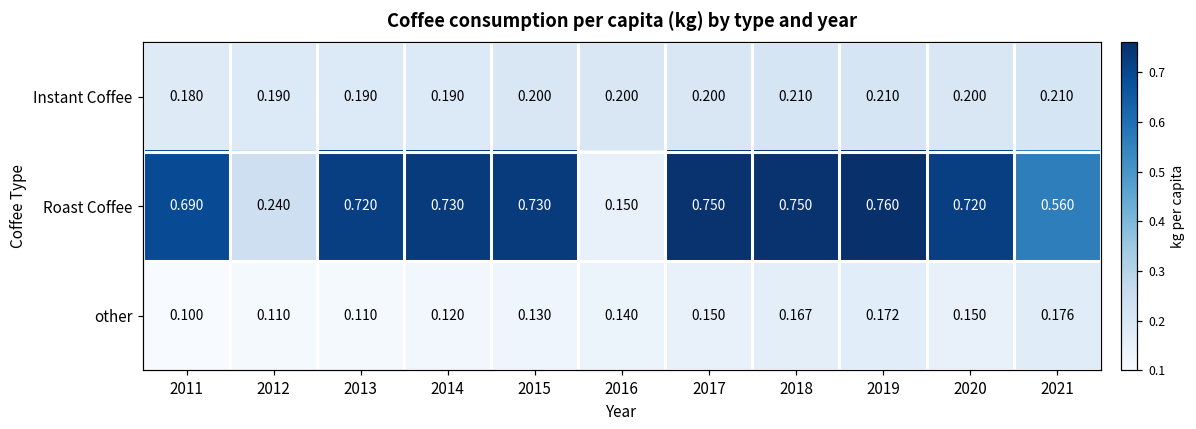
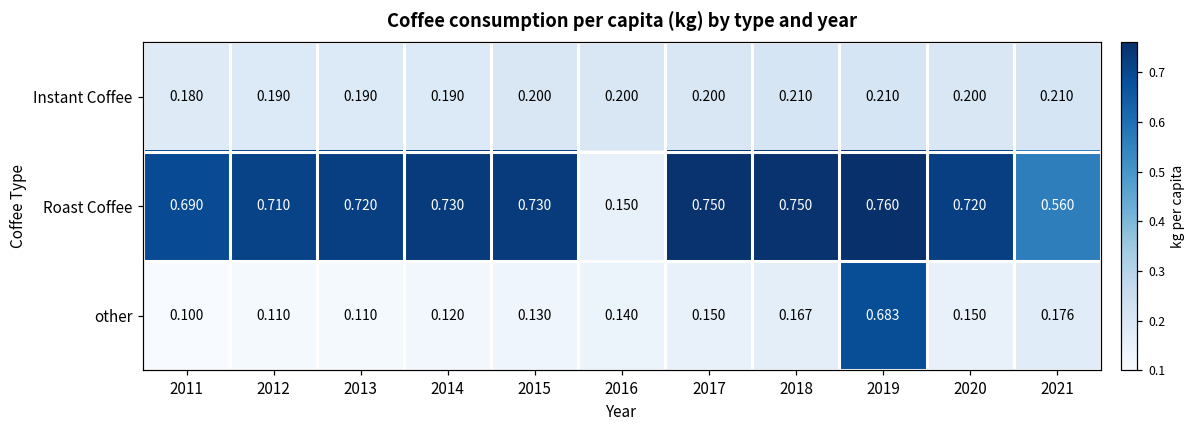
Roast Coffee, 2012: 0.240 -> 0.710
other, 2019: 0.172 -> 0.683
